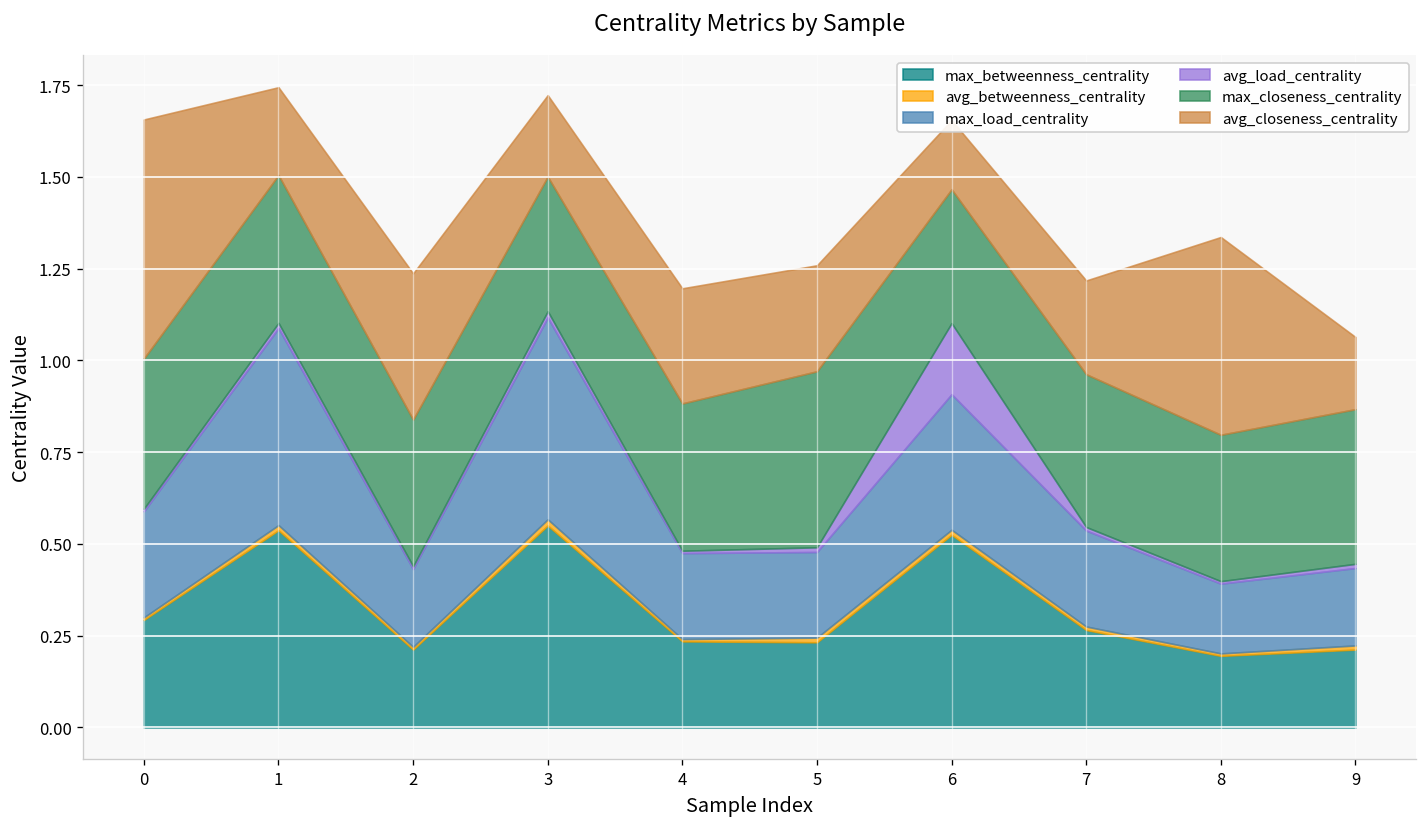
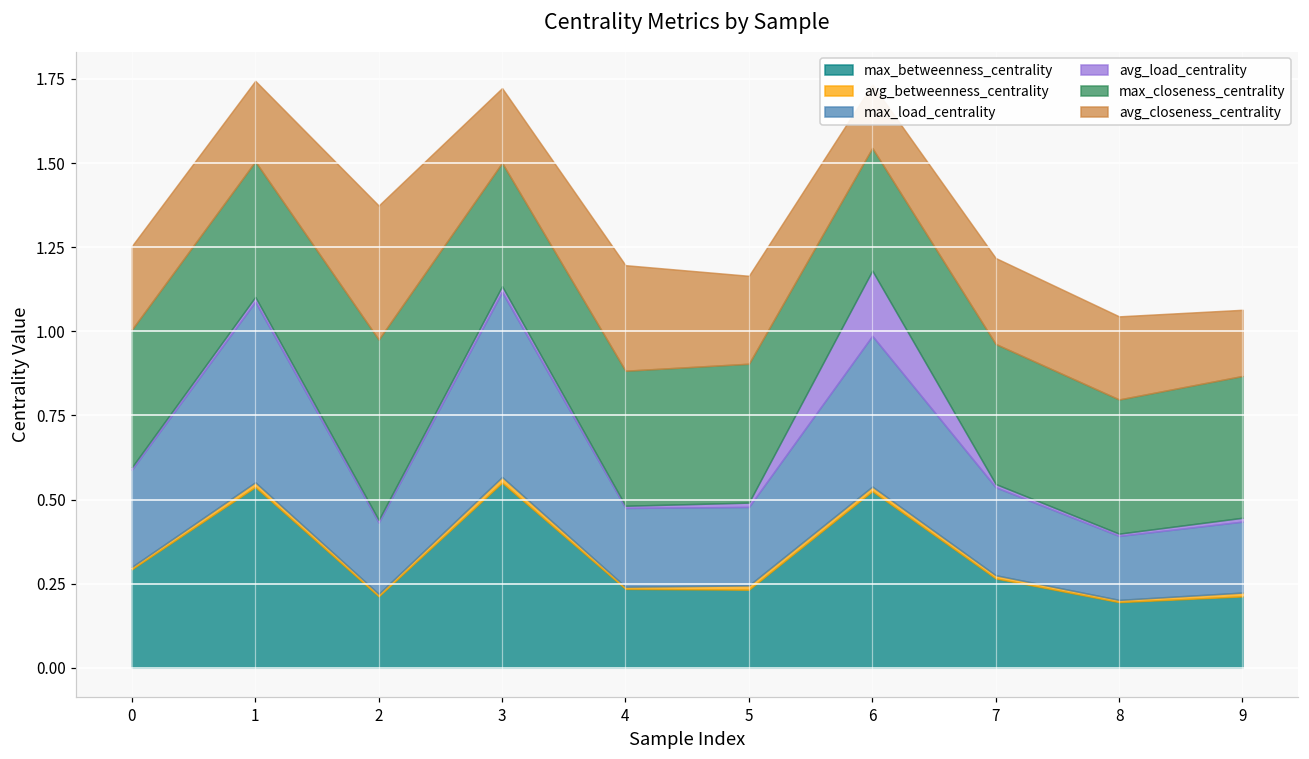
avg_closeness_centrality, 0: 0.65 -> 0.25
max_closeness_centrality, 2: 0.40 -> 0.54
max_closeness_centrality, 5: 0.48 -> 0.41
avg_closeness_centrality, 5: 0.29 -> 0.26
max_load_centrality, 6: 0.37 -> 0.45
avg_closeness_centrality, 8: 0.54 -> 0.25
